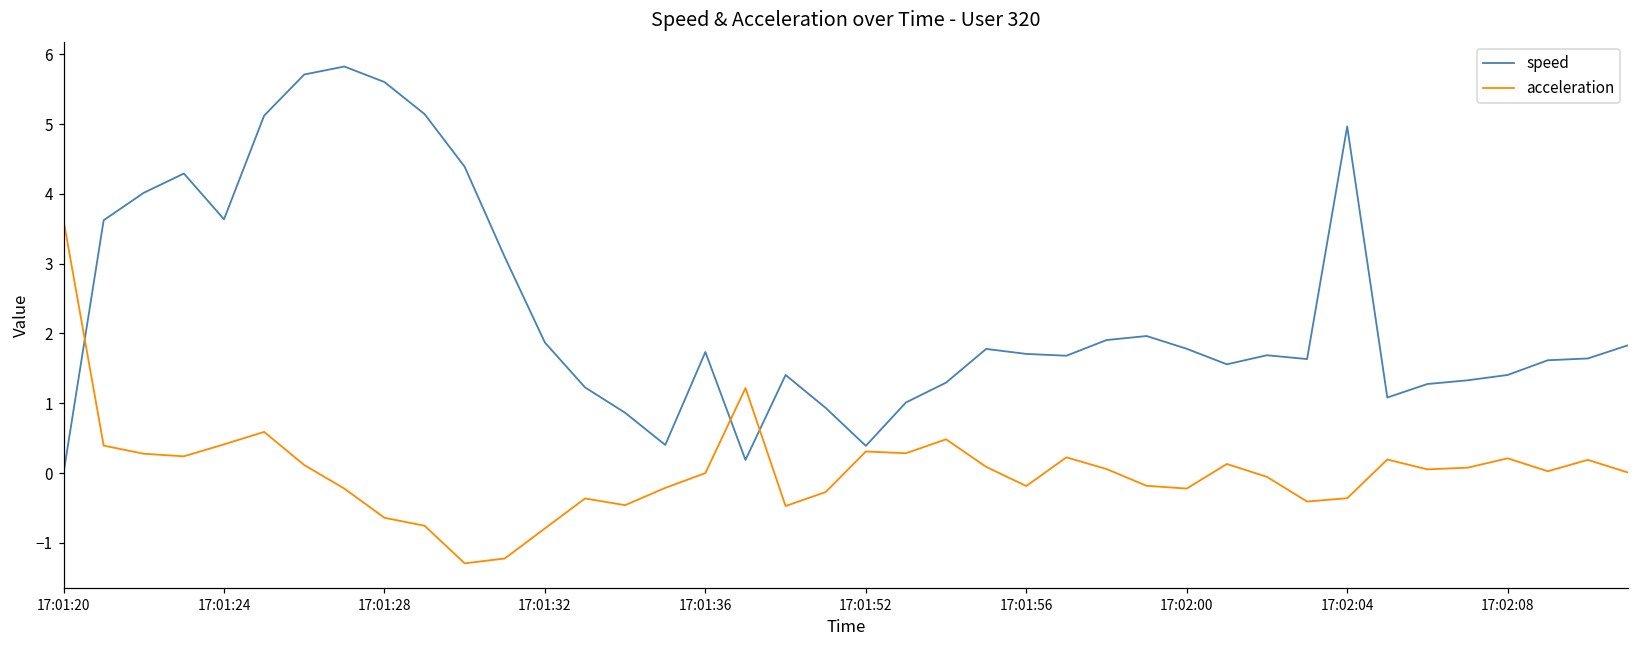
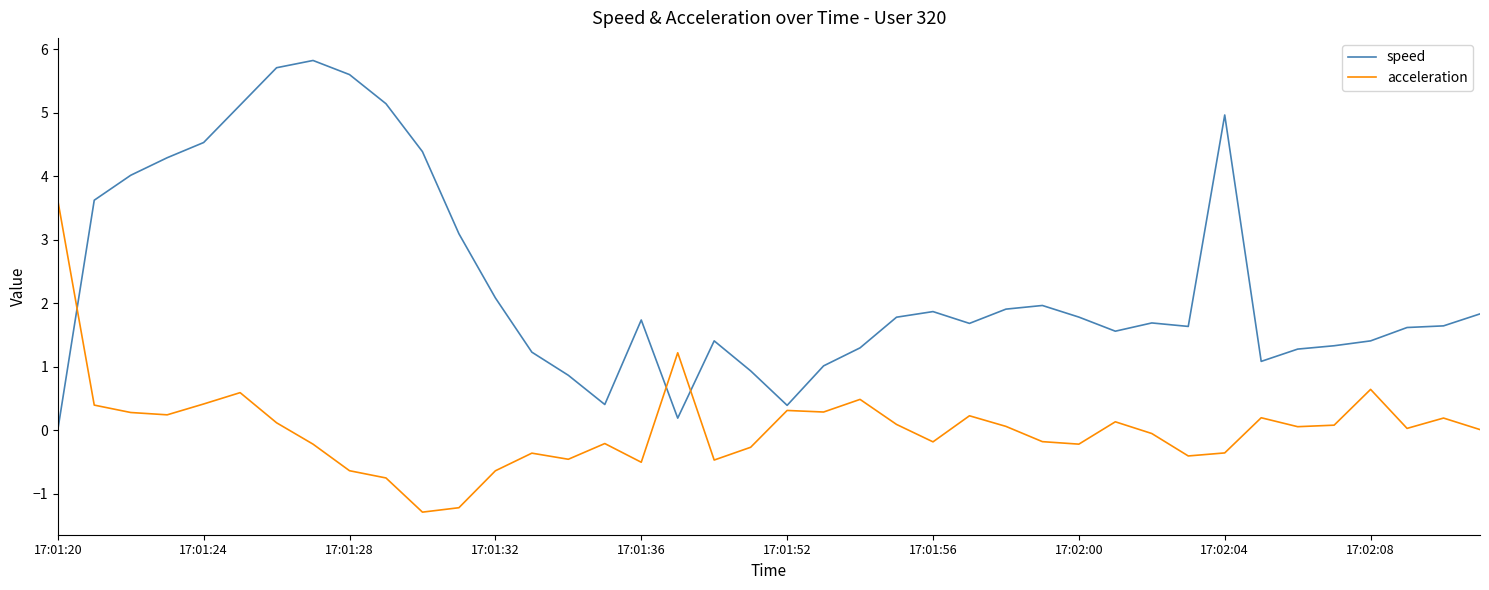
speed, 17:01:24: 3.6 -> 4.5
speed, 17:01:32: 1.9 -> 2.1
acceleration, 17:01:32: -0.8 -> -0.6
acceleration, 17:01:36: 0.0 -> -0.5
speed, 17:01:56: 1.7 -> 1.9
acceleration, 17:02:08: 0.2 -> 0.6
